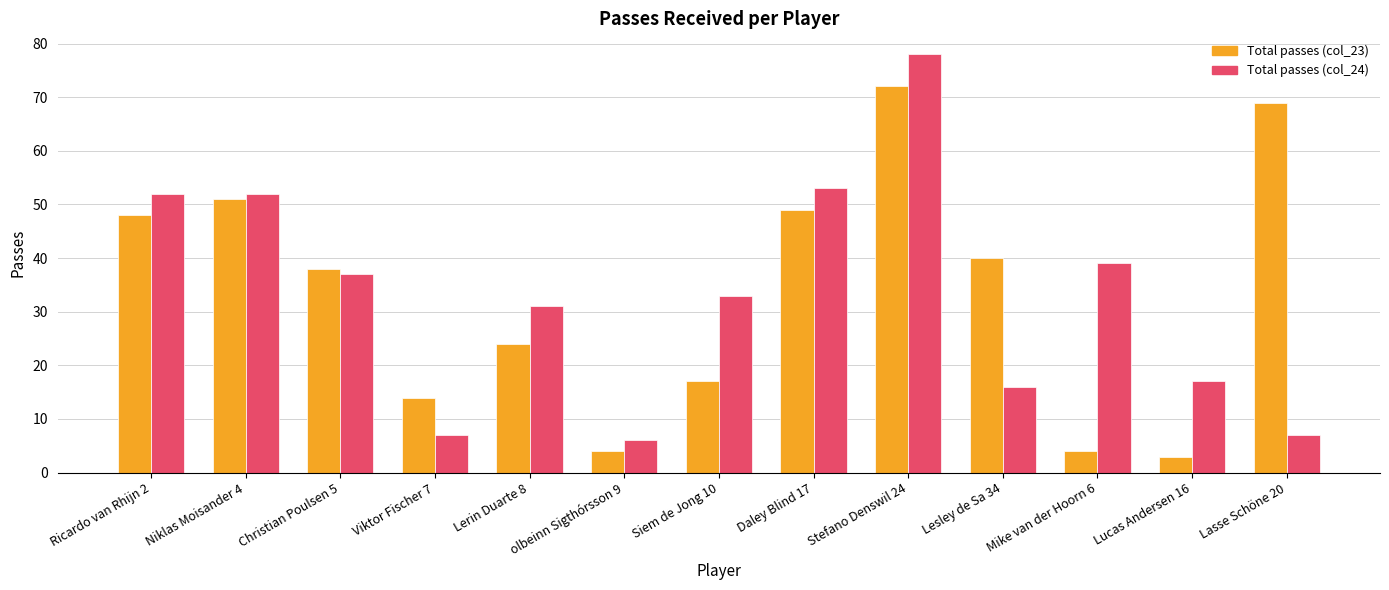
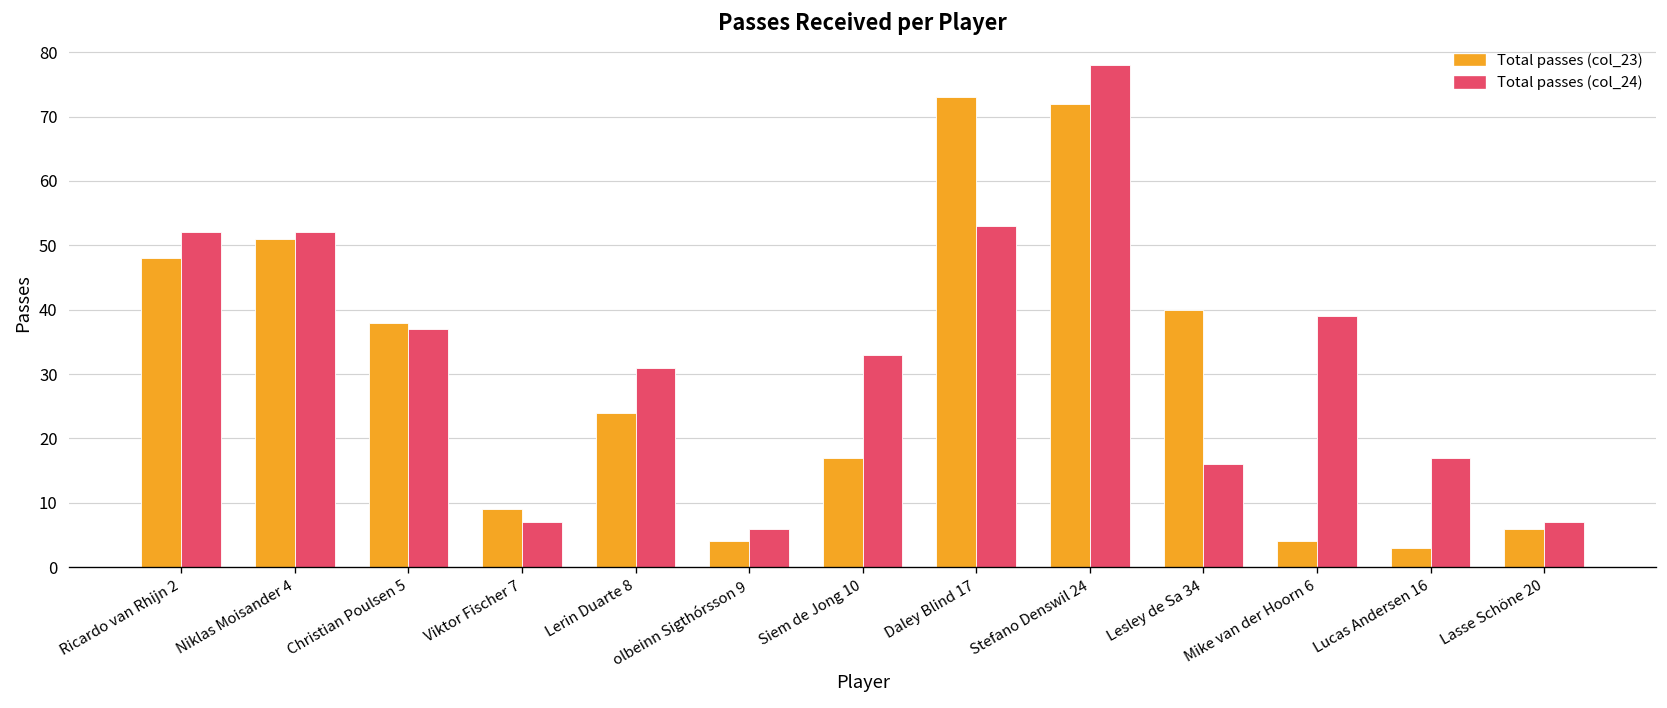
Total passes (col_23), Viktor Fischer 7: 14 -> 9
Total passes (col_23), Daley Blind 17: 49 -> 73
Total passes (col_23), Lasse Schöne 20: 69 -> 6
